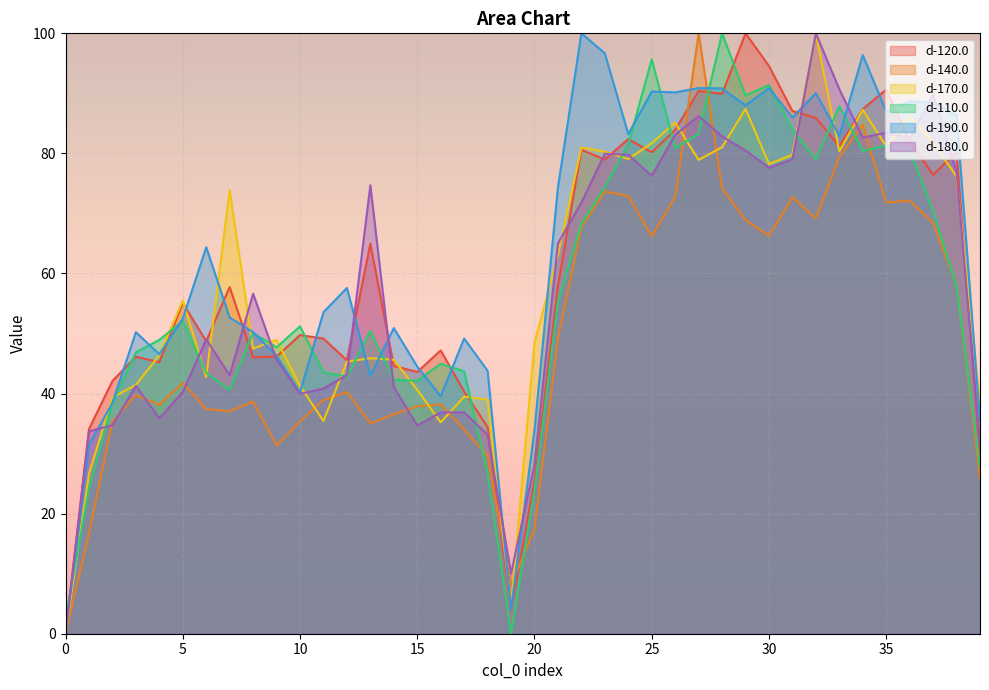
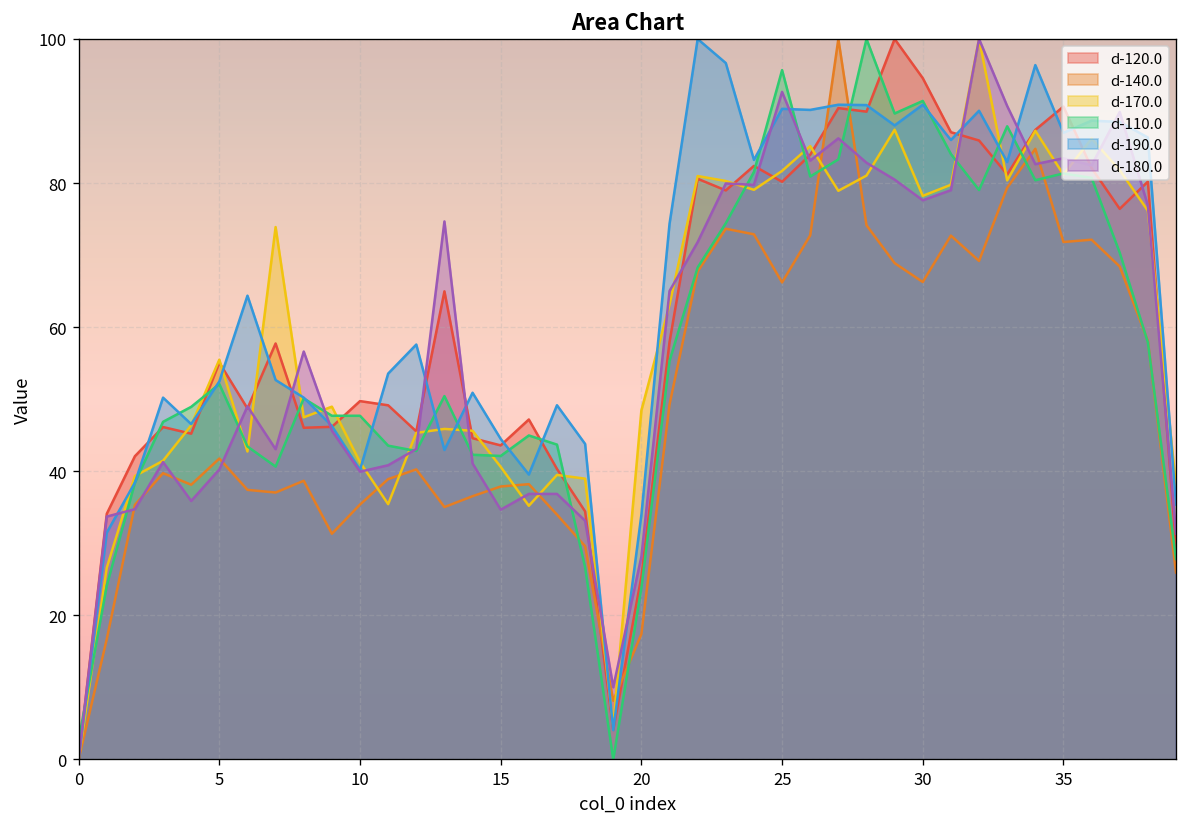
d-110.0, 10: 51 -> 48
d-180.0, 25: 76 -> 93
